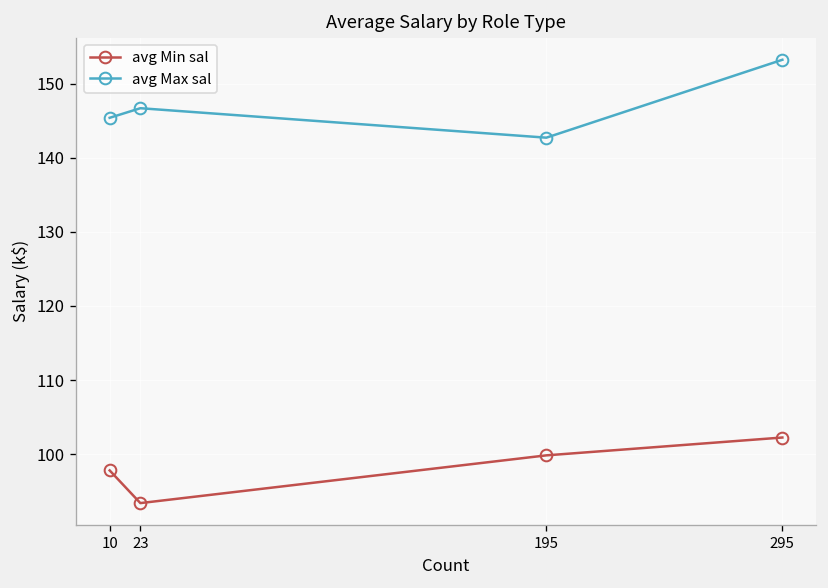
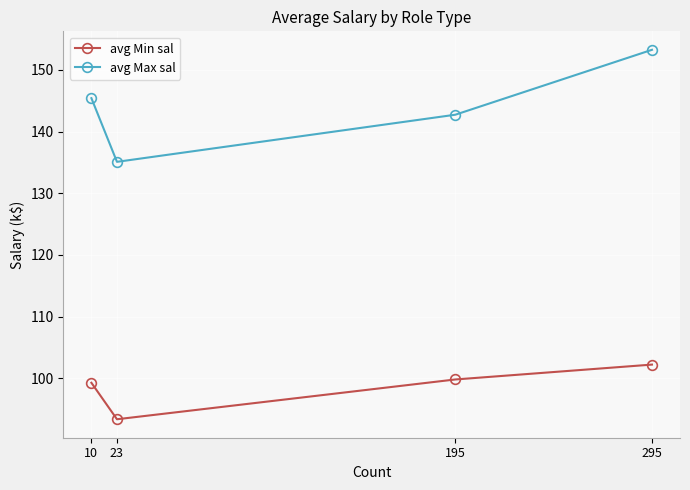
avg Min sal, 10: 98 -> 99
avg Max sal, 23: 147 -> 135
